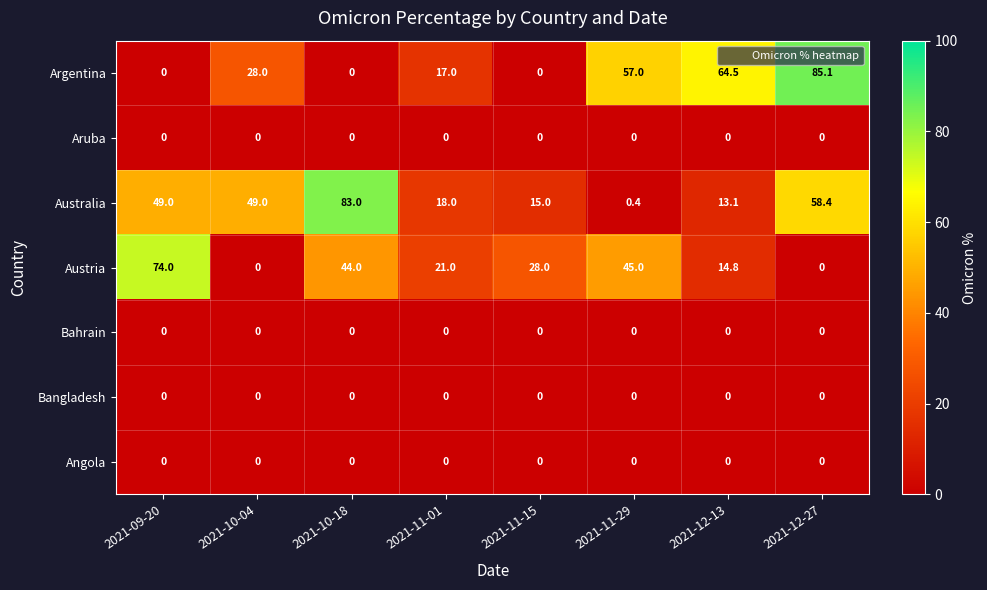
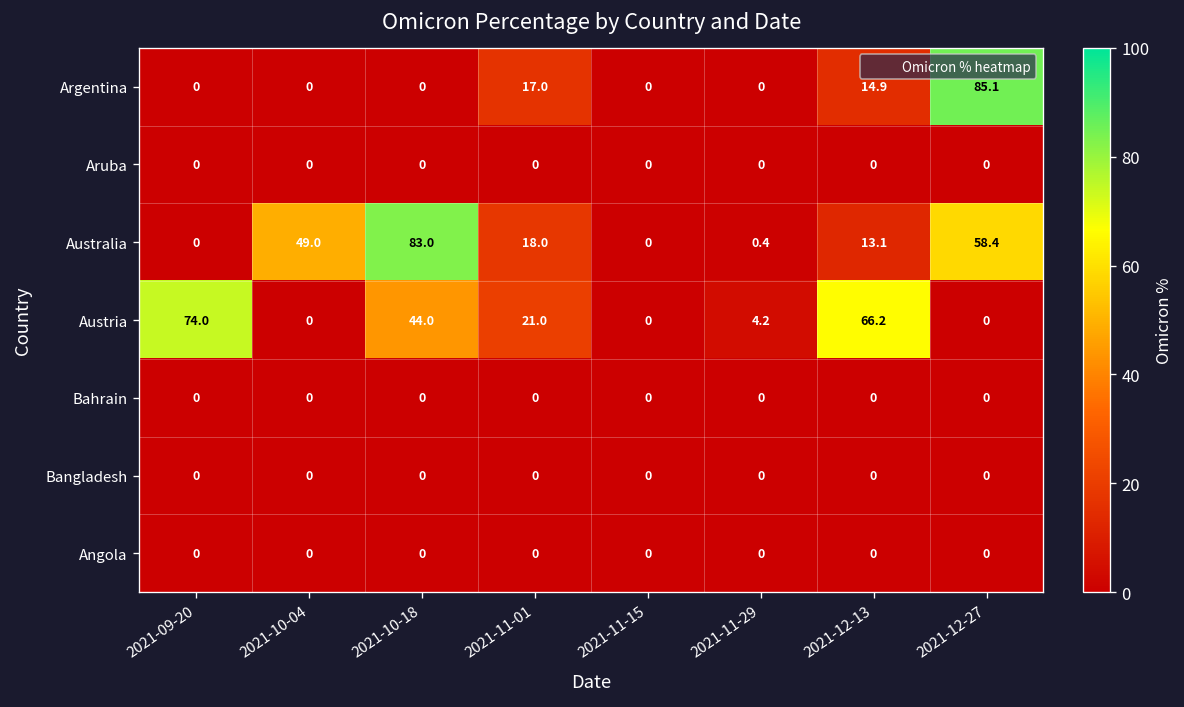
Argentina, 2021-10-04: 28.0 -> 0
Argentina, 2021-11-29: 57.0 -> 0
Argentina, 2021-12-13: 64.5 -> 14.9
Australia, 2021-09-20: 49.0 -> 0
Australia, 2021-11-15: 15.0 -> 0
Austria, 2021-11-15: 28.0 -> 0
Austria, 2021-11-29: 45.0 -> 4.2
Austria, 2021-12-13: 14.8 -> 66.2
